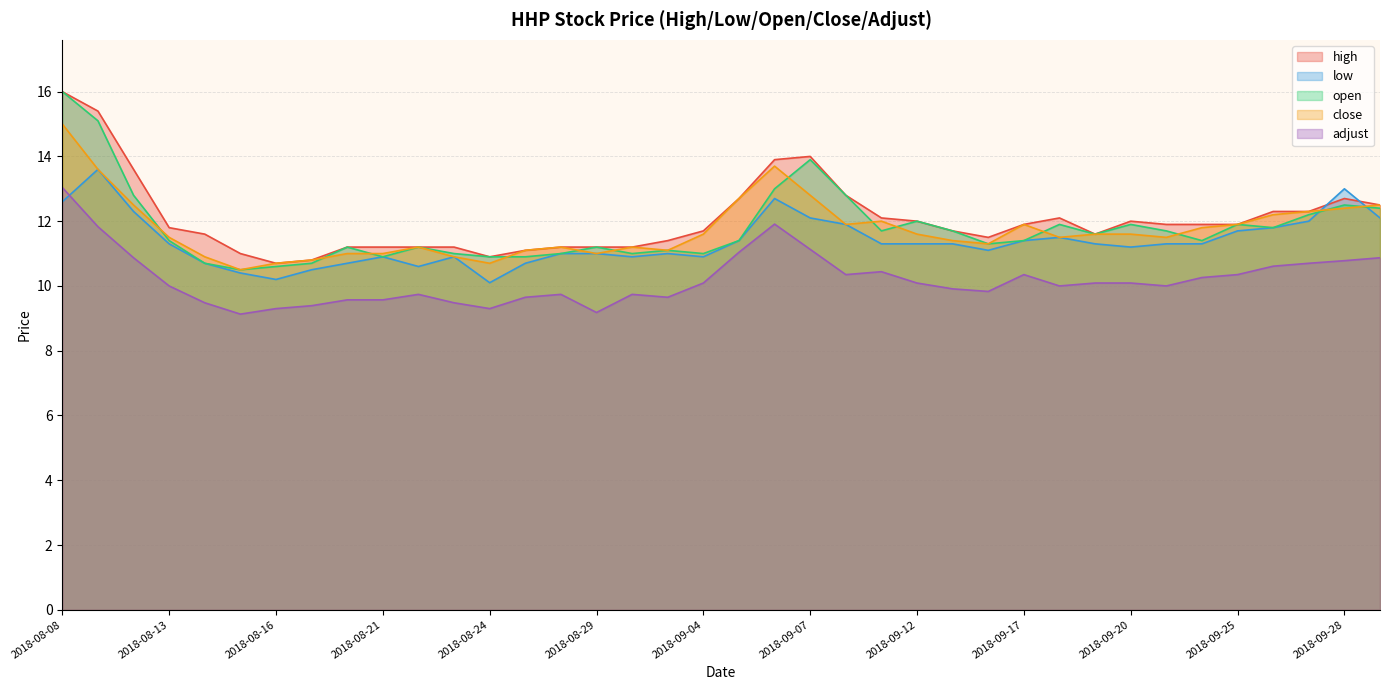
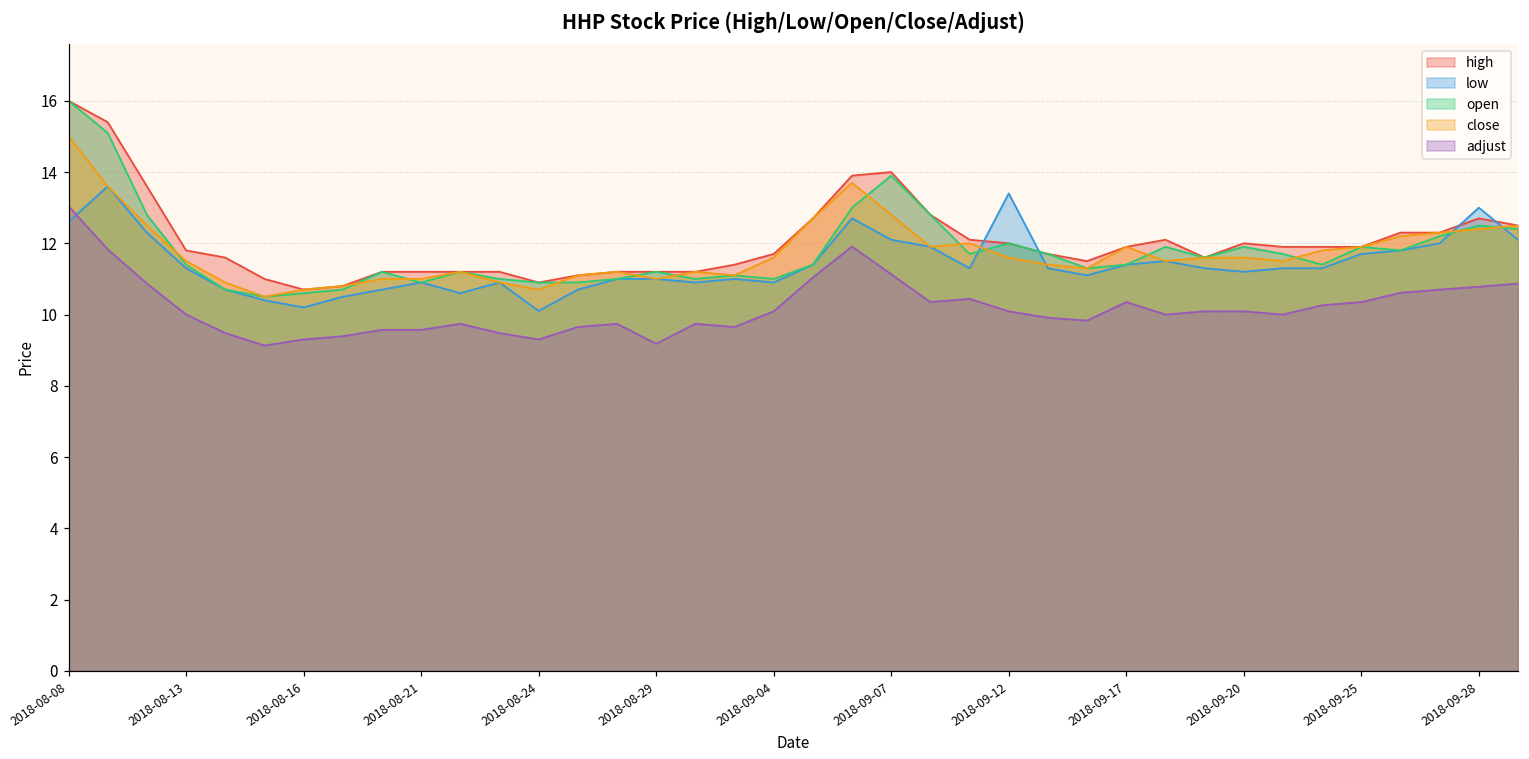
low, 2018-09-12: 11.3 -> 13.4
